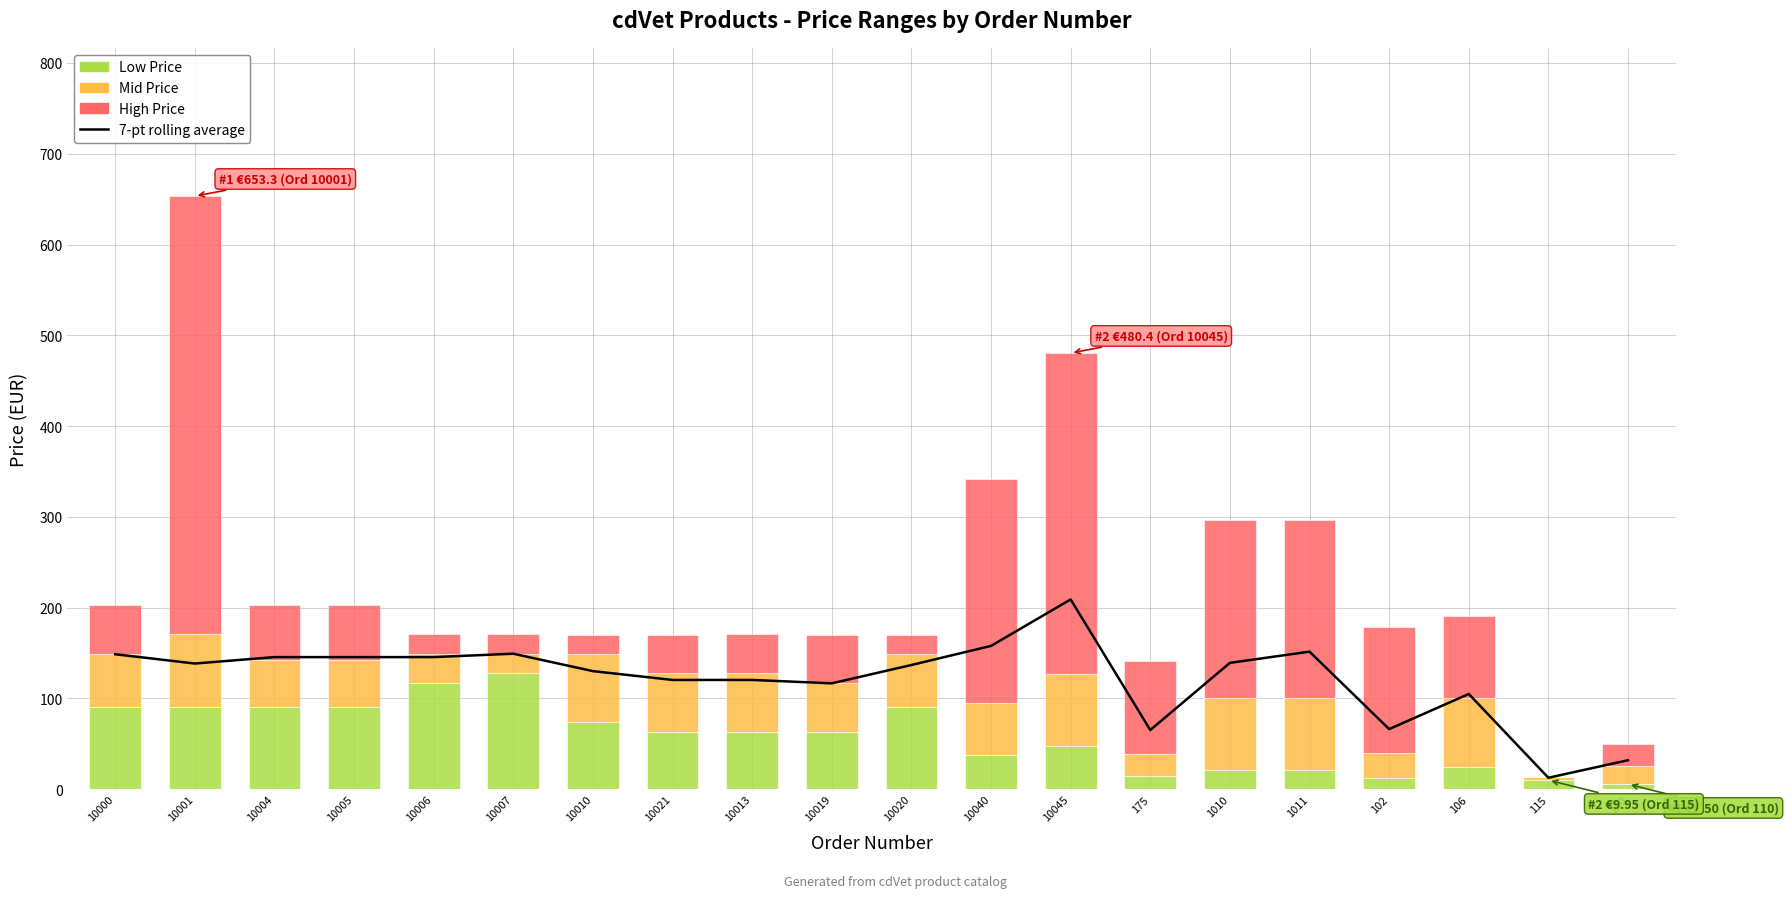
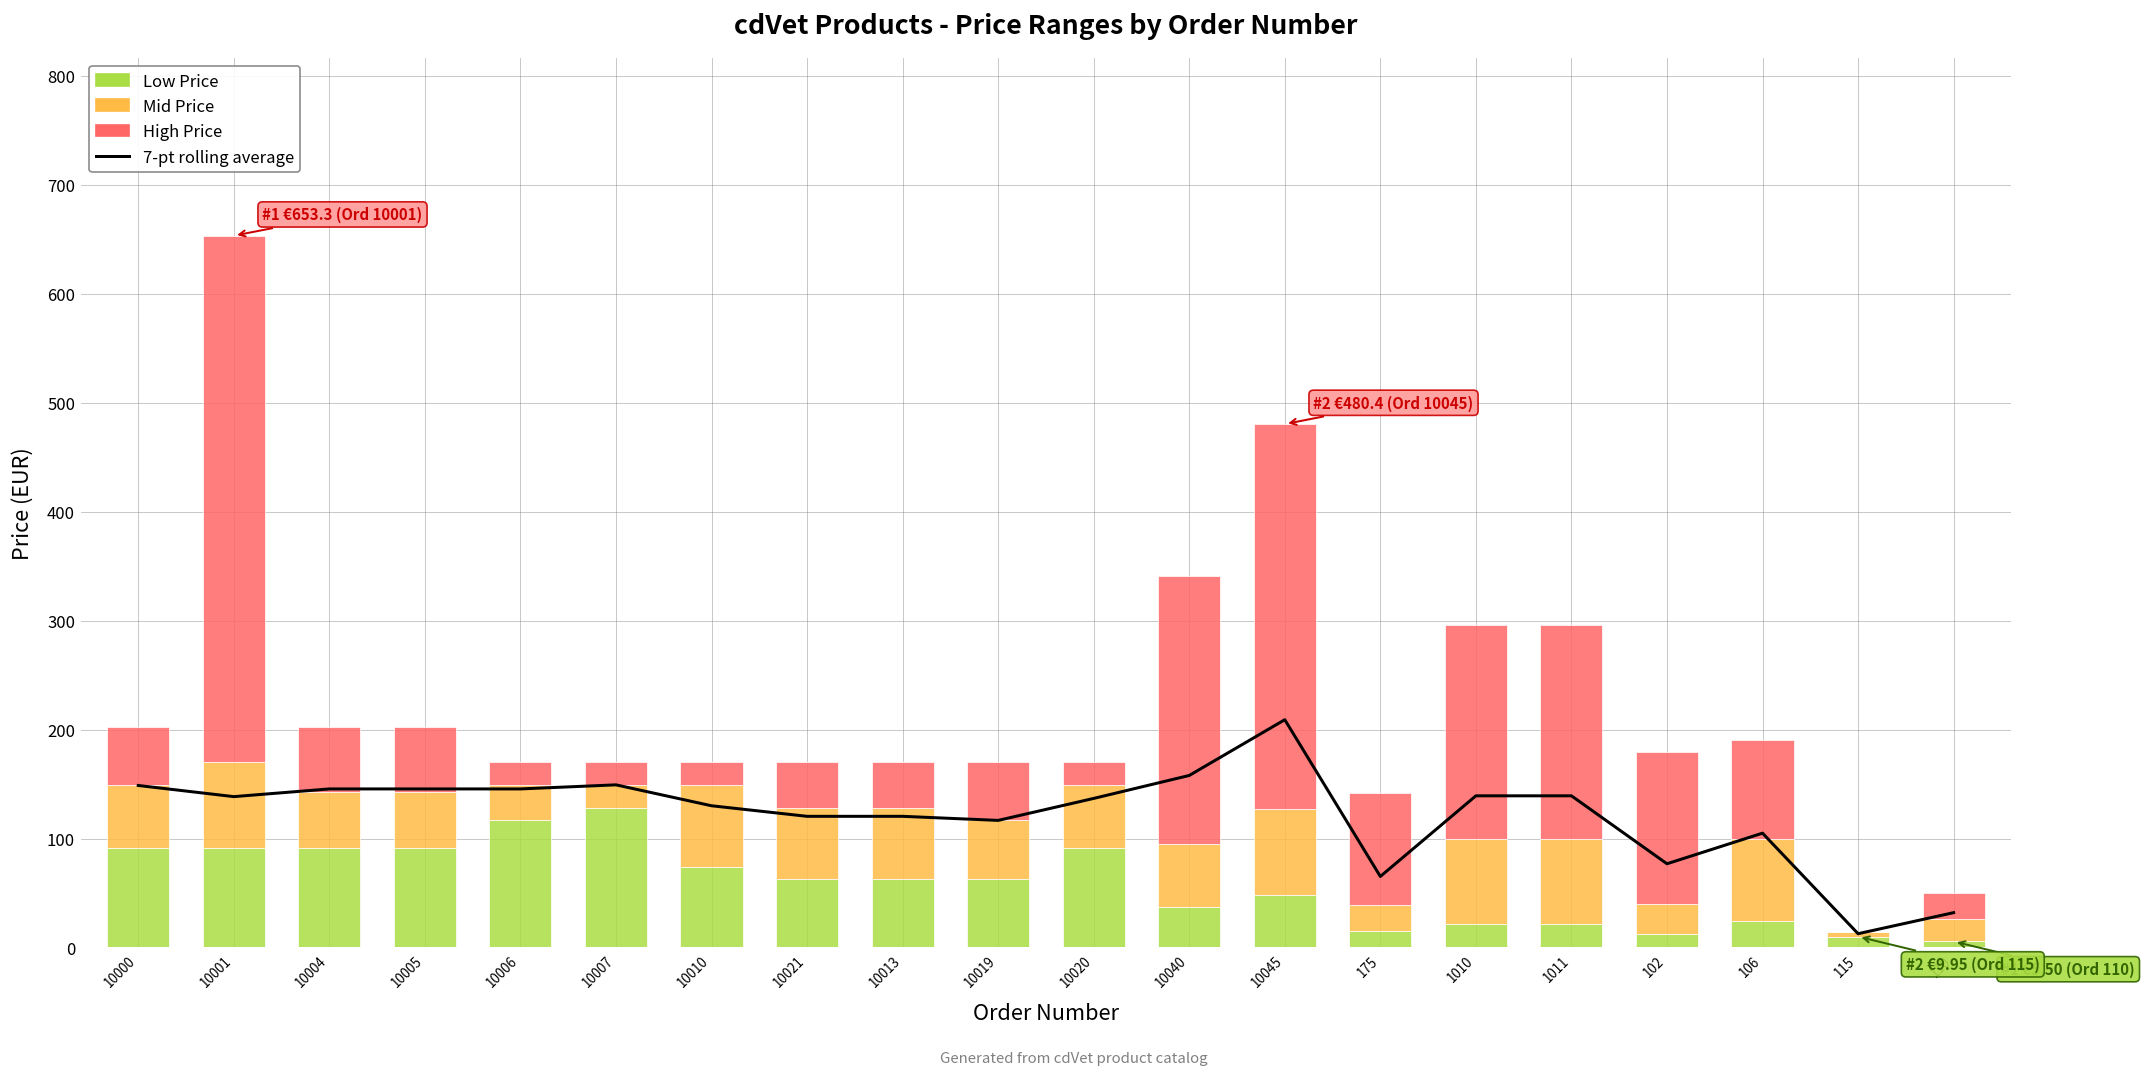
7-pt rolling average, 1011: 150 -> 140
7-pt rolling average, 102: 70 -> 80
